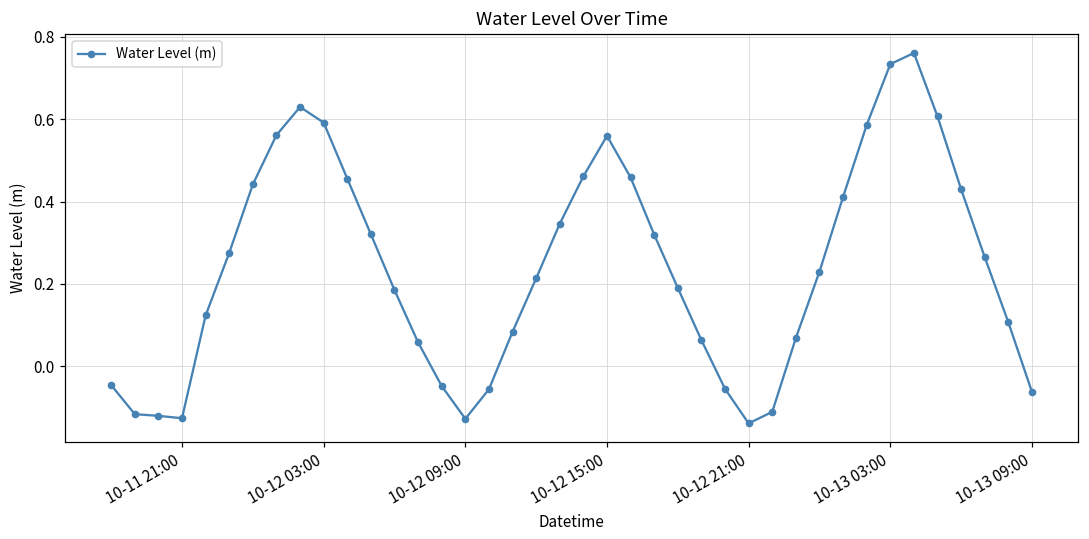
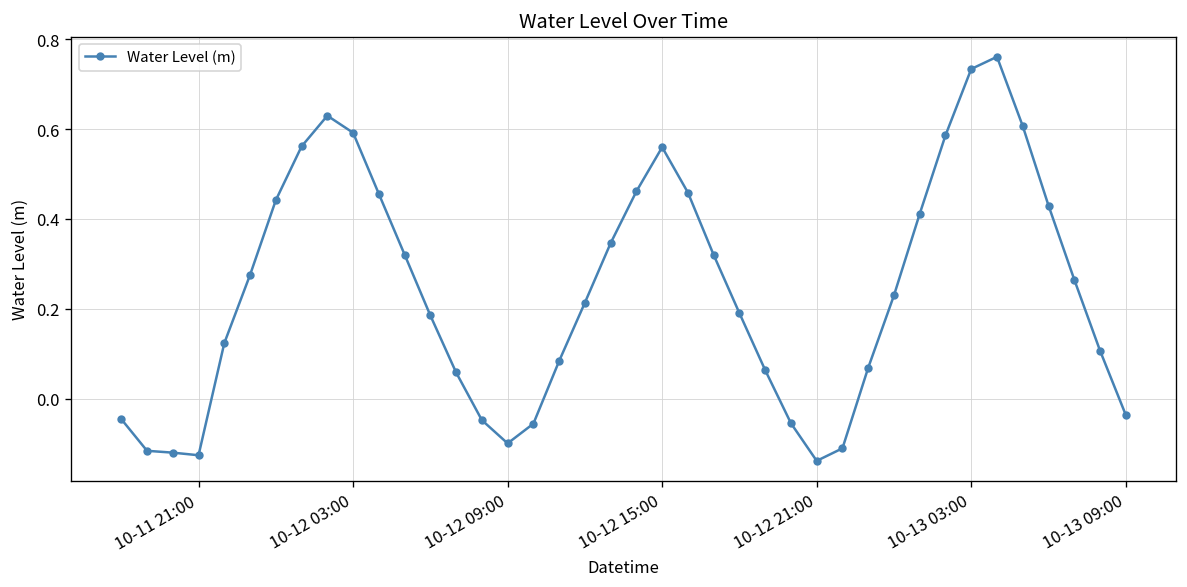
10-12 09:00: -0.13 -> -0.10
10-13 09:00: -0.06 -> -0.04
